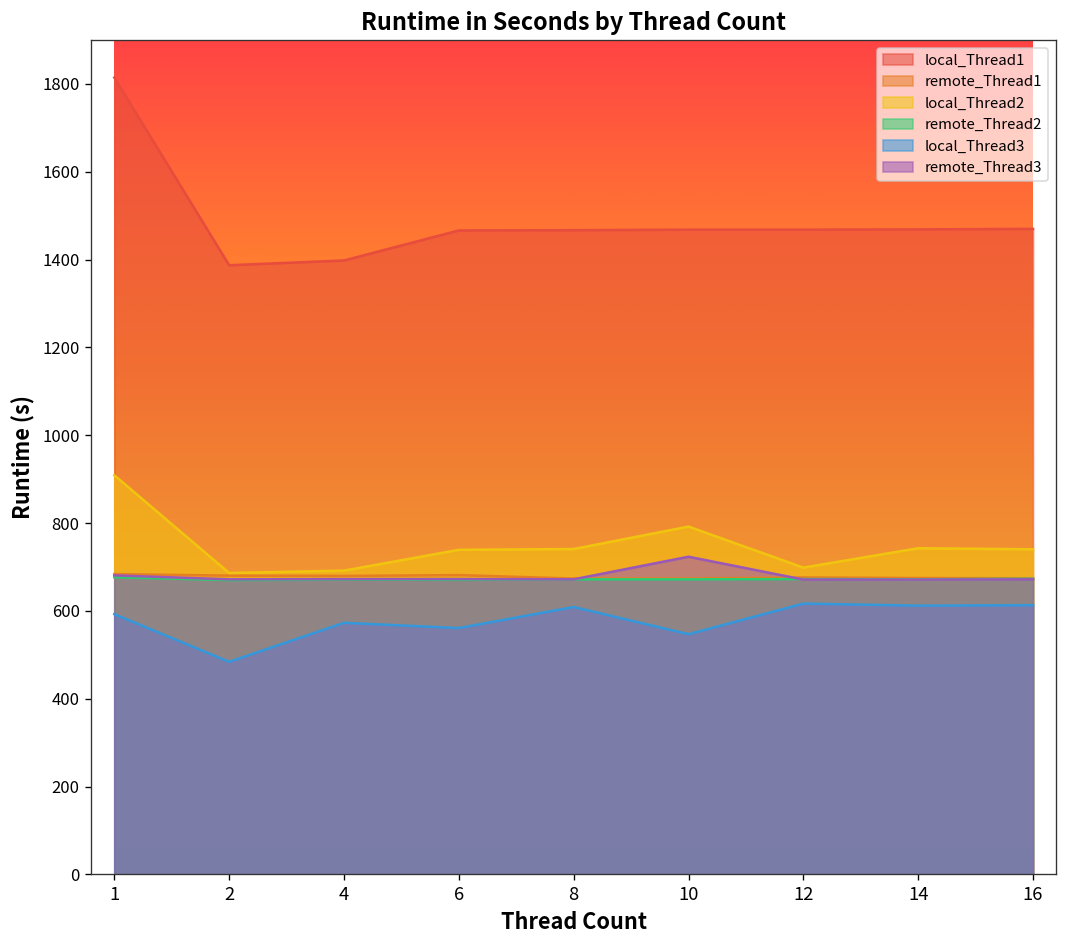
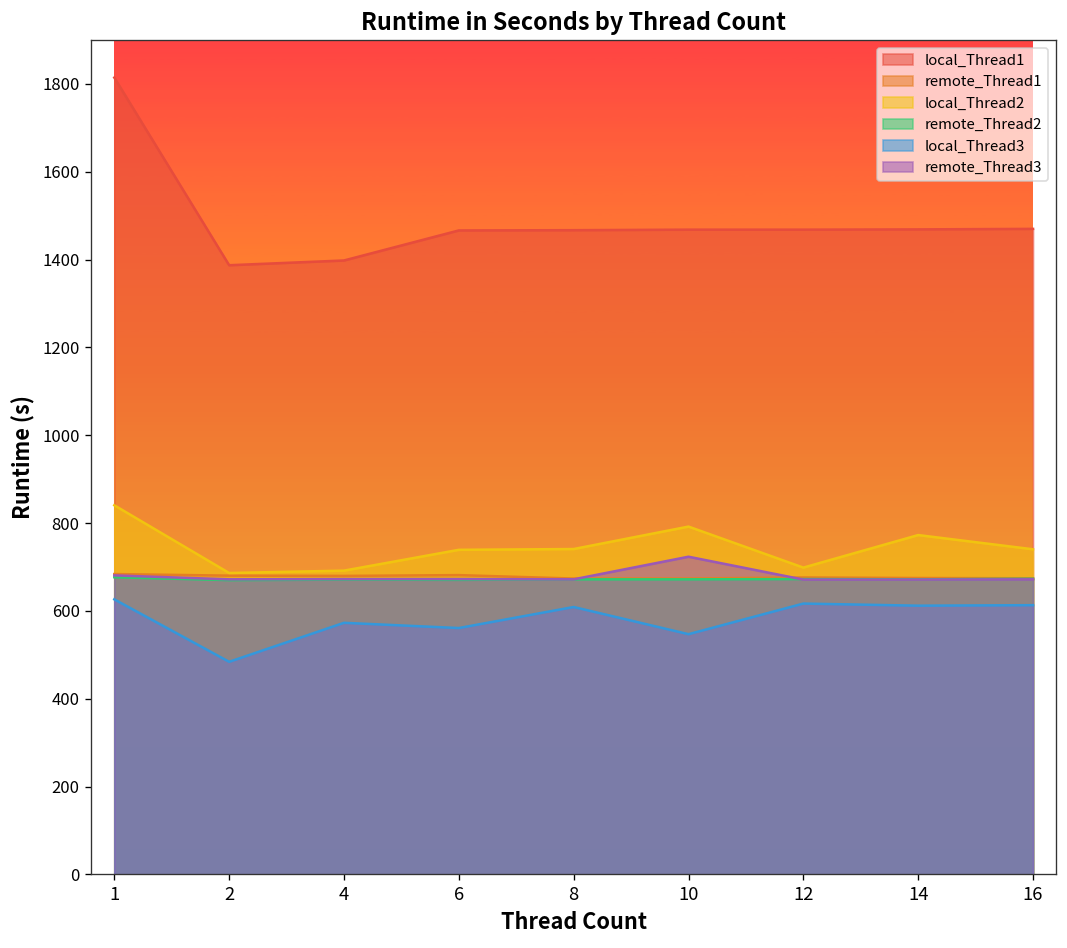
local_Thread2, 1: 910 -> 840
local_Thread3, 1: 590 -> 630
local_Thread2, 14: 740 -> 770
